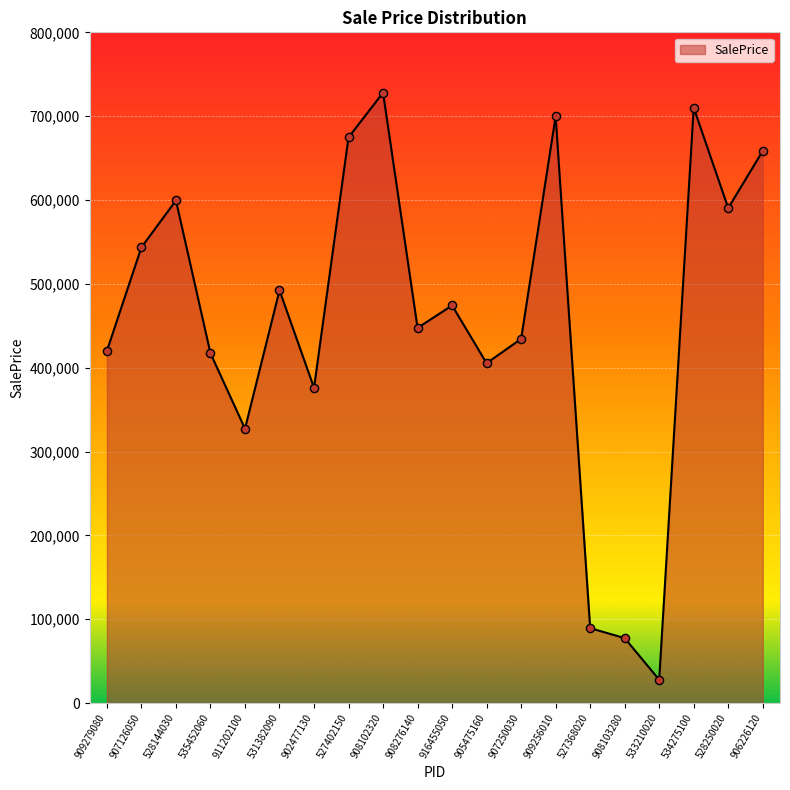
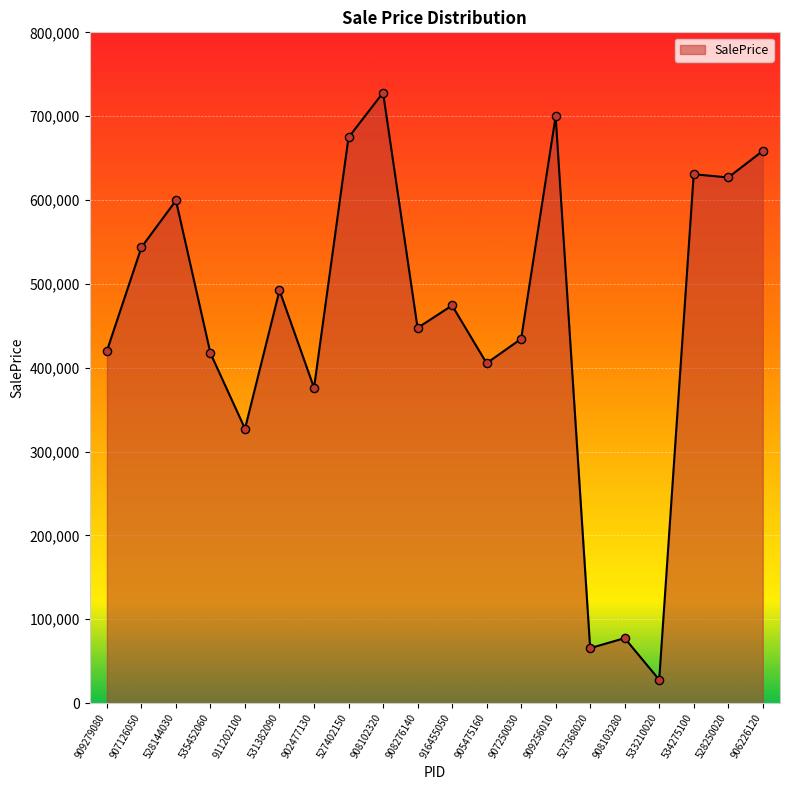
527368020: 90,000 -> 70,000
534275100: 710,000 -> 630,000
528250020: 590,000 -> 630,000
